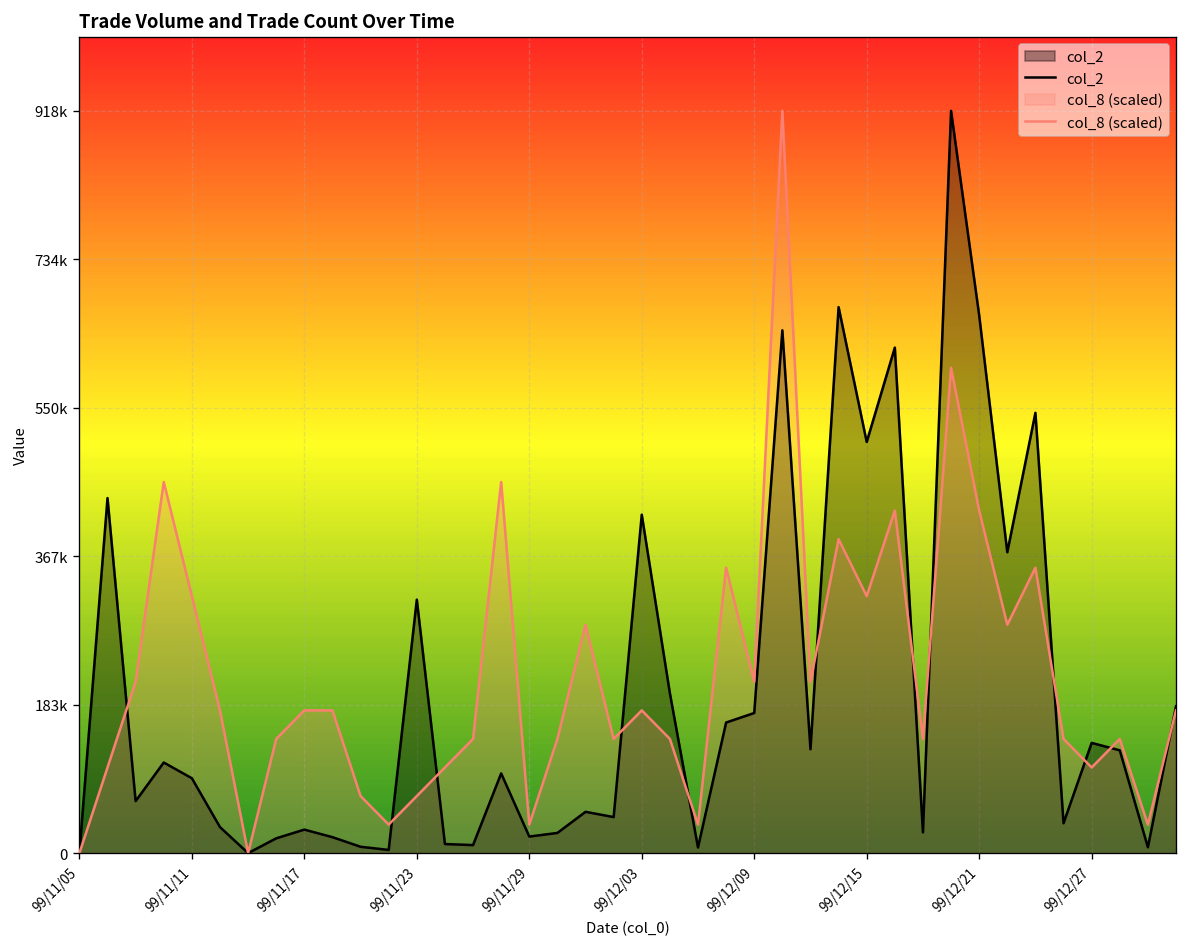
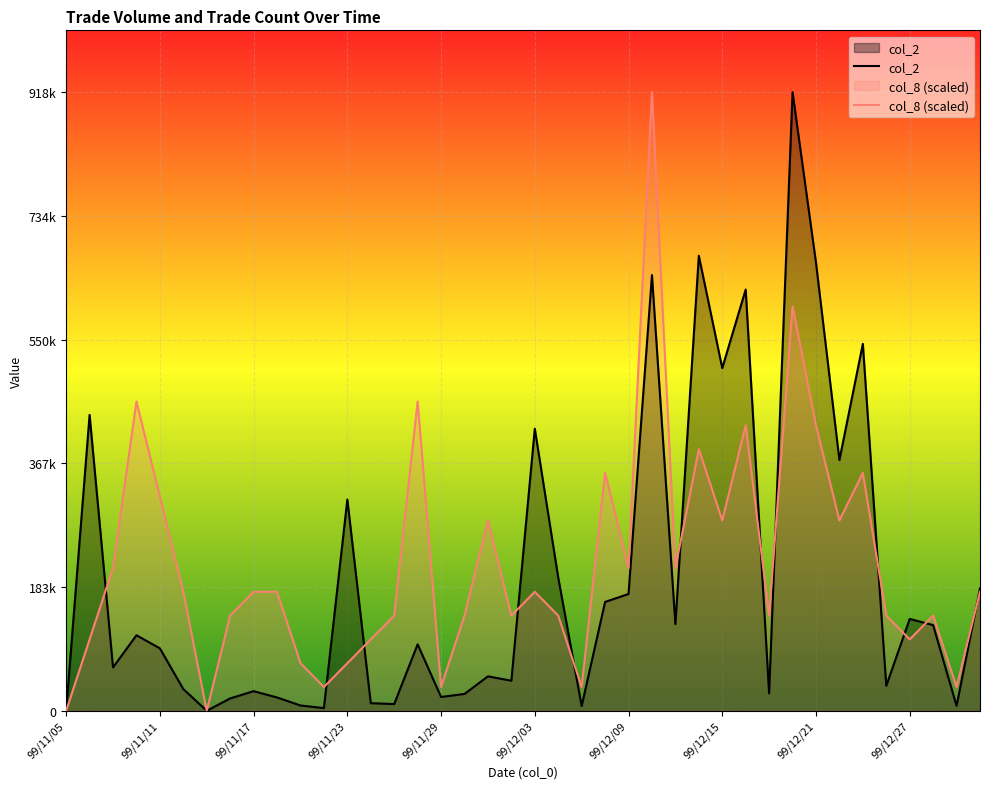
col_8 (scaled), 99/12/15: 320000 -> 280000
